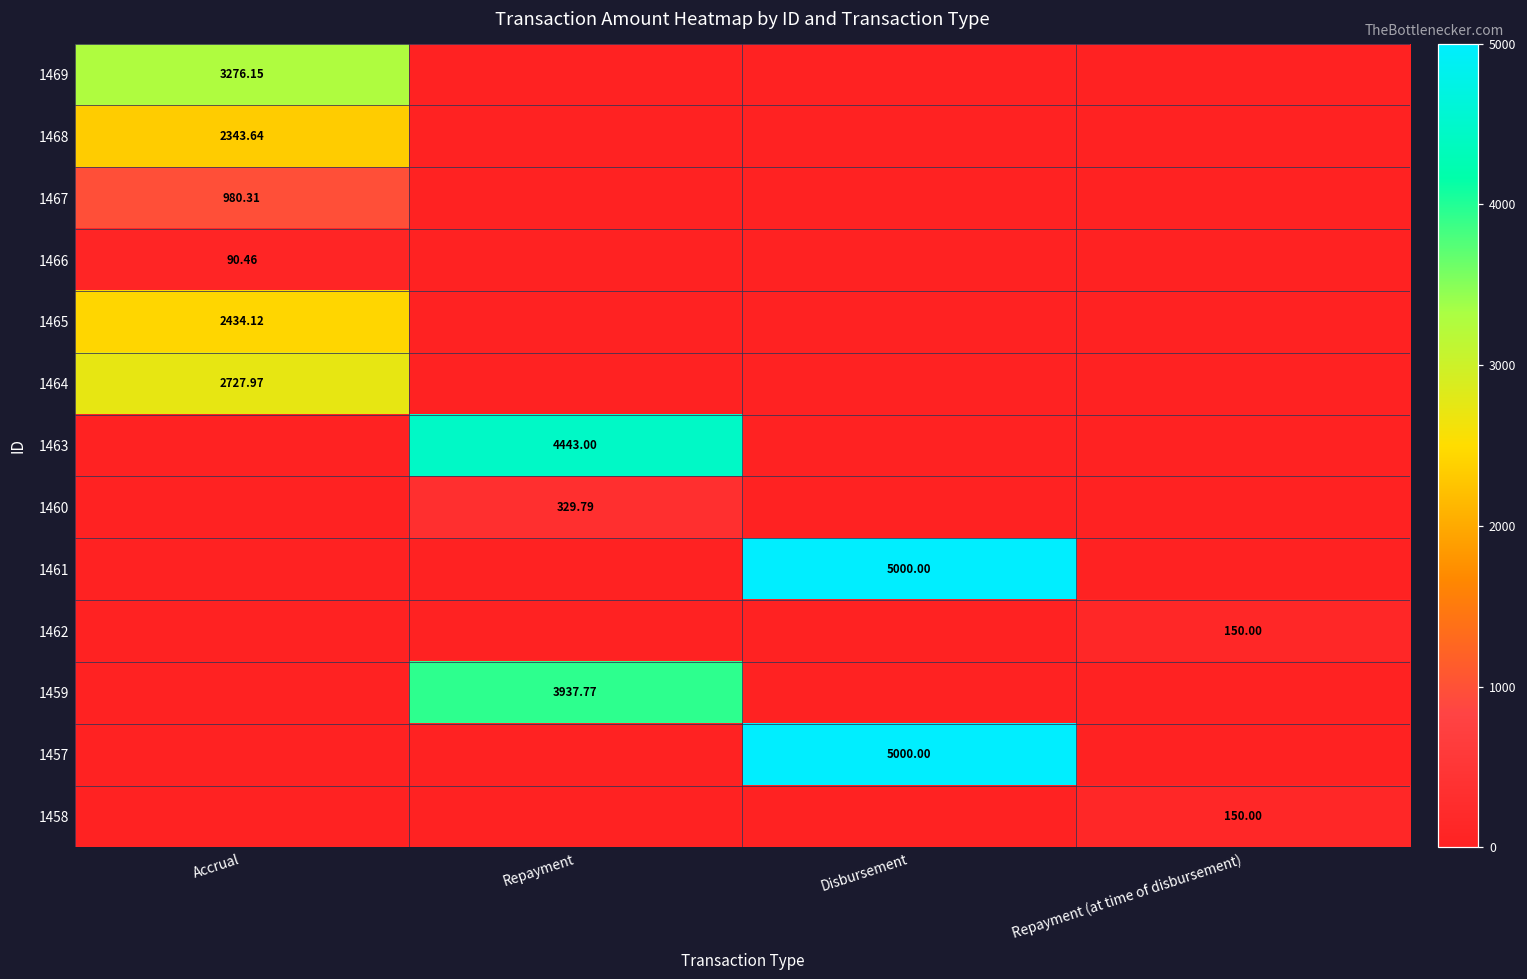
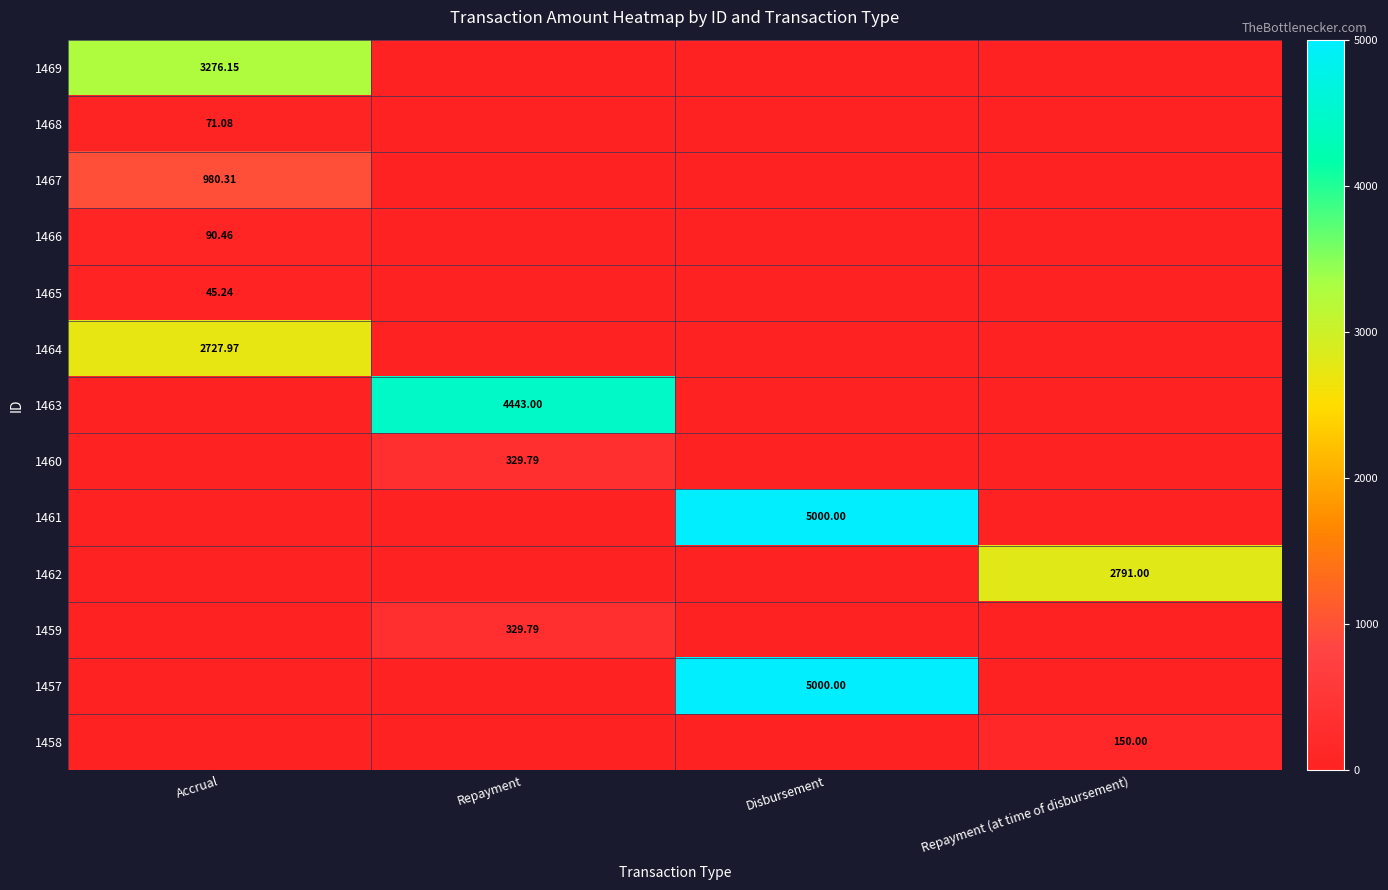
1468, Accrual: 2343.64 -> 71.08
1465, Accrual: 2434.12 -> 45.24
1462, Repayment (at time of disbursement): 150.00 -> 2791.00
1459, Repayment: 3937.77 -> 329.79
